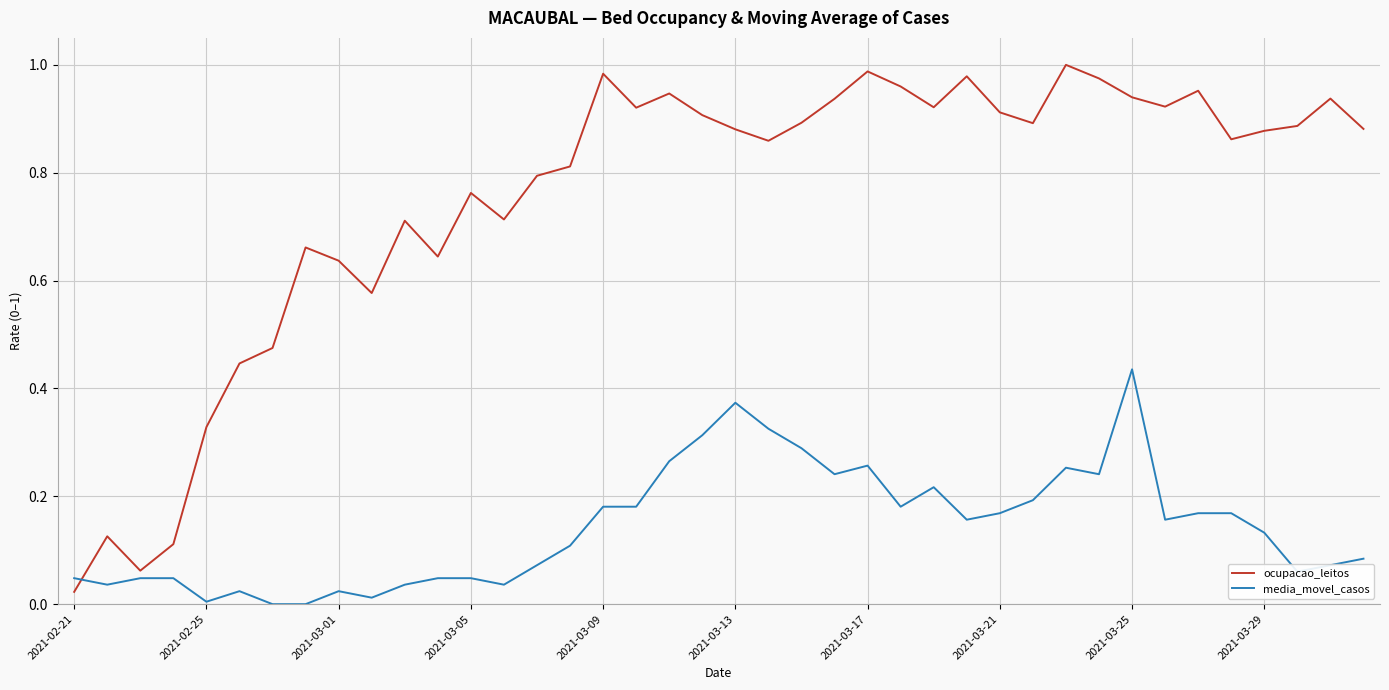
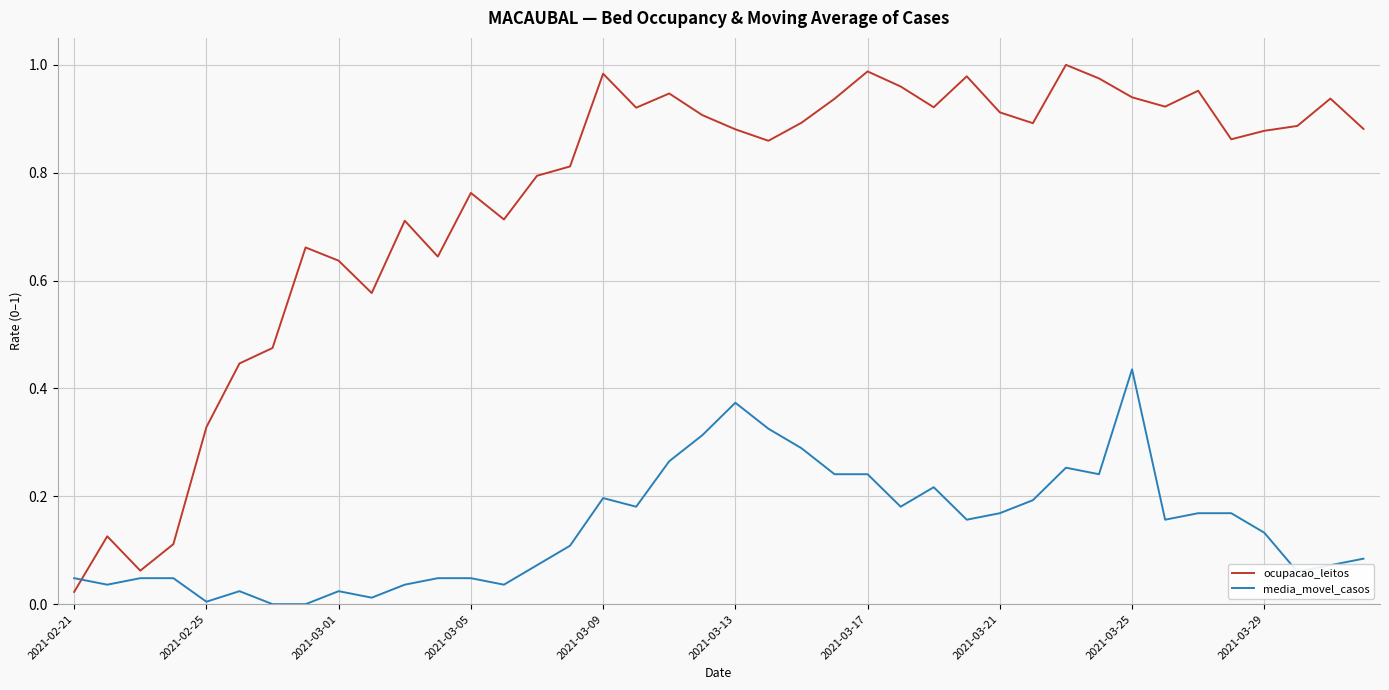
media_movel_casos, 2021-03-09: 0.18 -> 0.20
media_movel_casos, 2021-03-17: 0.26 -> 0.24
